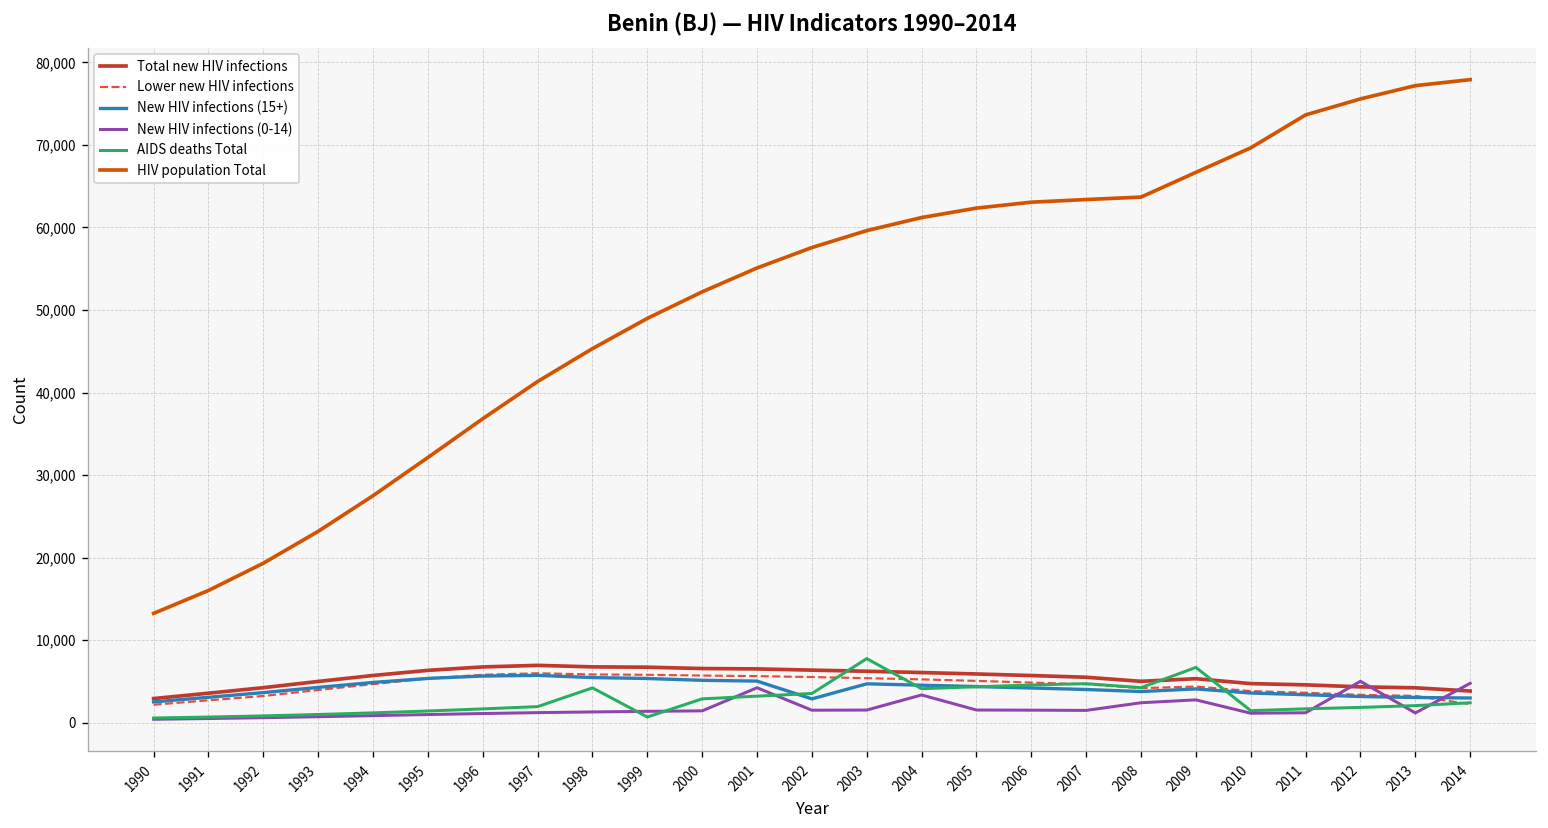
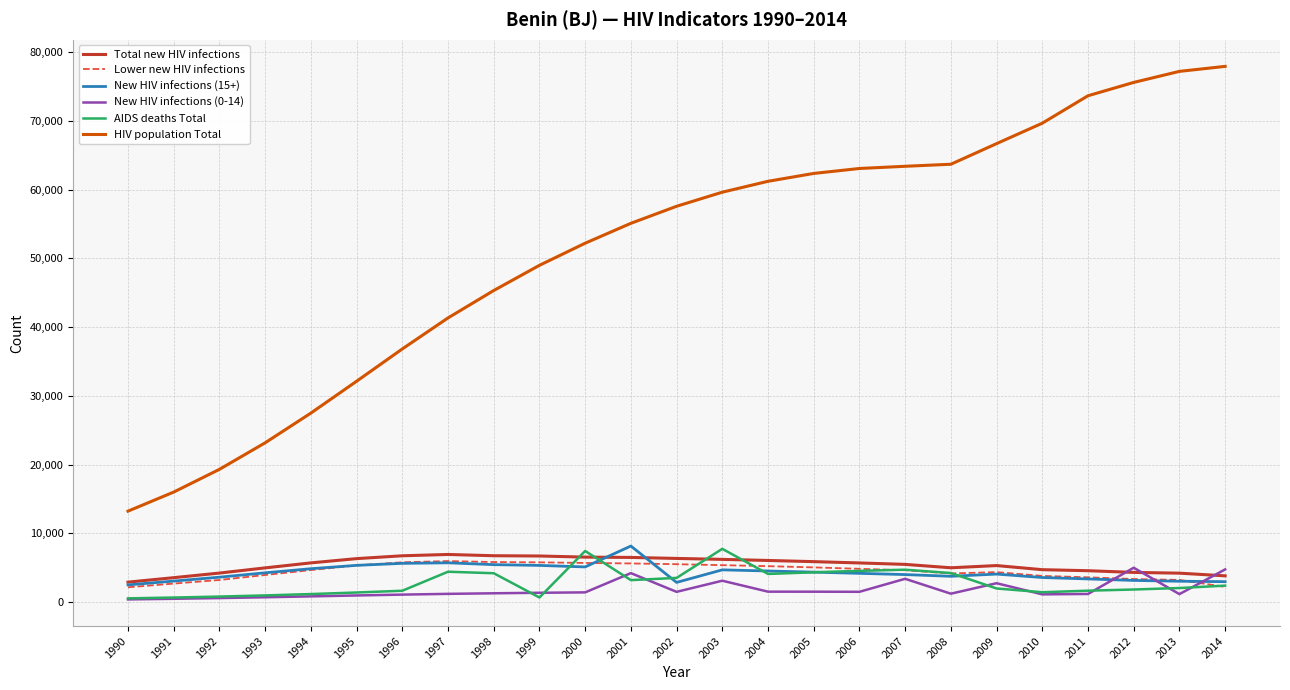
AIDS deaths Total, 1997: 2,000 -> 4,000
AIDS deaths Total, 2000: 3,000 -> 7,000
New HIV infections (15+), 2001: 5,000 -> 8,000
New HIV infections (0-14), 2003: 2,000 -> 3,000
New HIV infections (0-14), 2004: 3,000 -> 2,000
New HIV infections (0-14), 2007: 1,000 -> 3,000
New HIV infections (0-14), 2008: 2,000 -> 1,000
AIDS deaths Total, 2009: 7,000 -> 2,000
